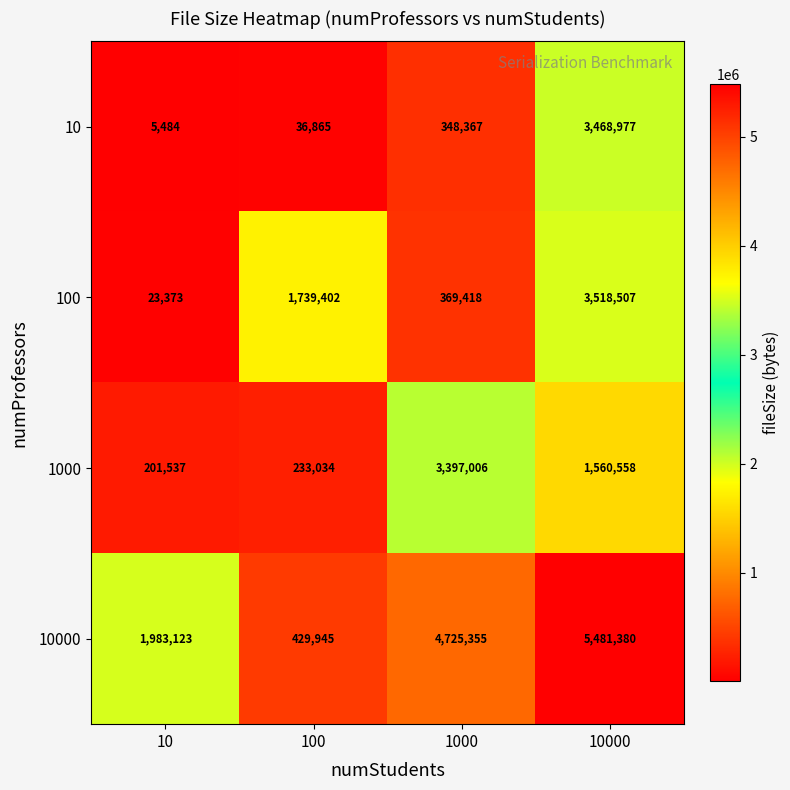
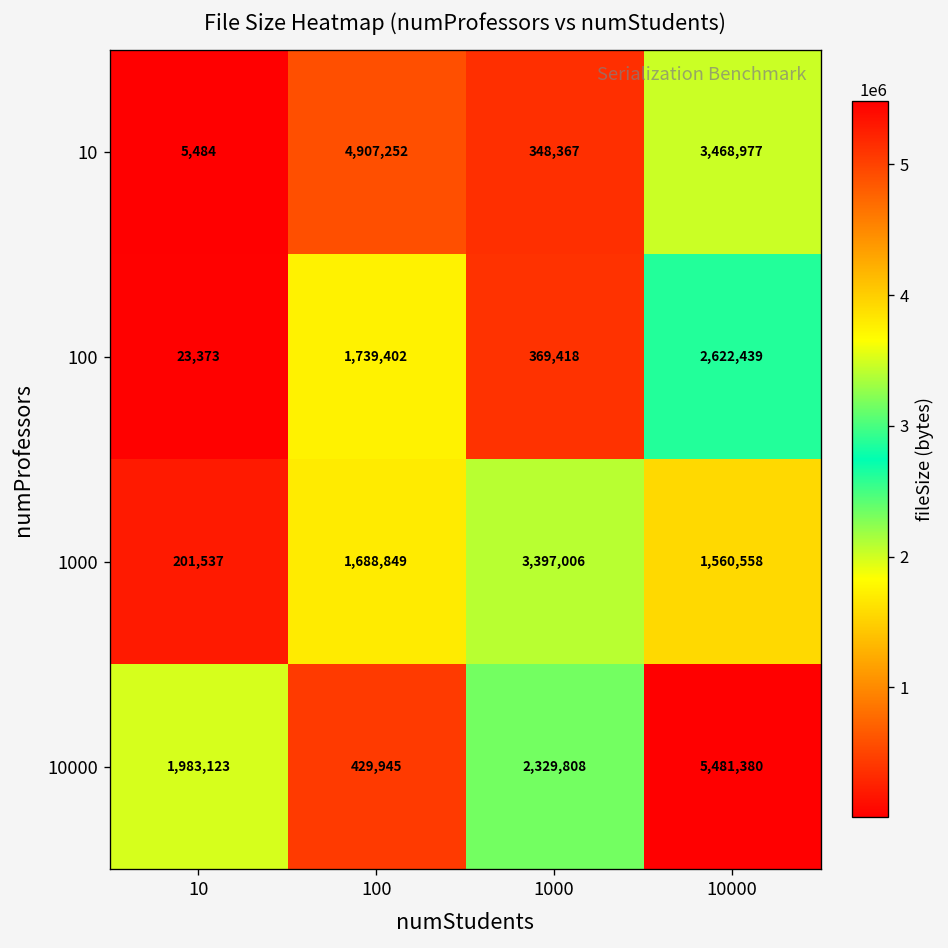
10, 100: 36,865 -> 4,907,252
100, 10000: 3,518,507 -> 2,622,439
1000, 100: 233,034 -> 1,688,849
10000, 1000: 4,725,355 -> 2,329,808
